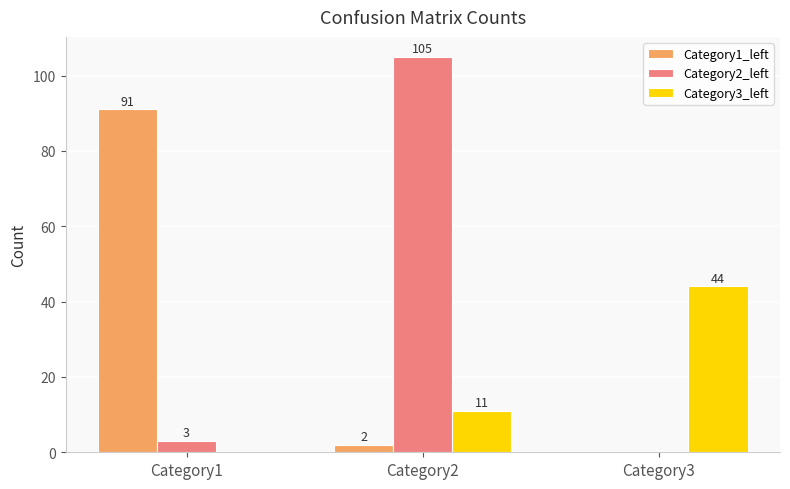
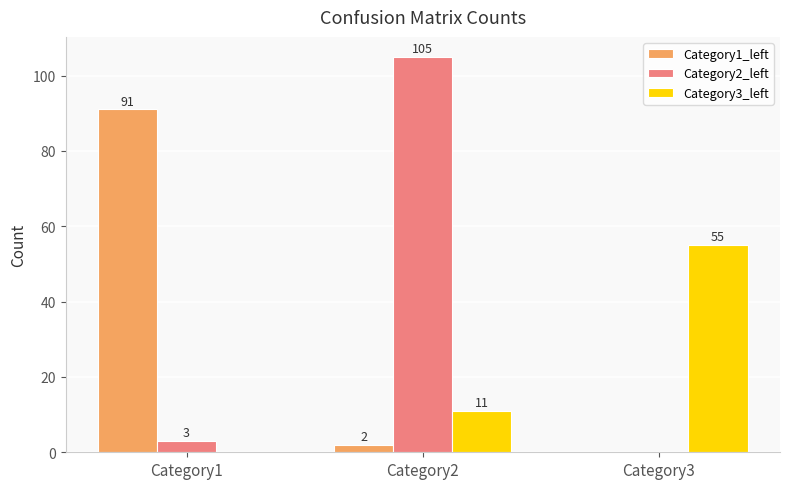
Category3_left, Category3: 44 -> 55
